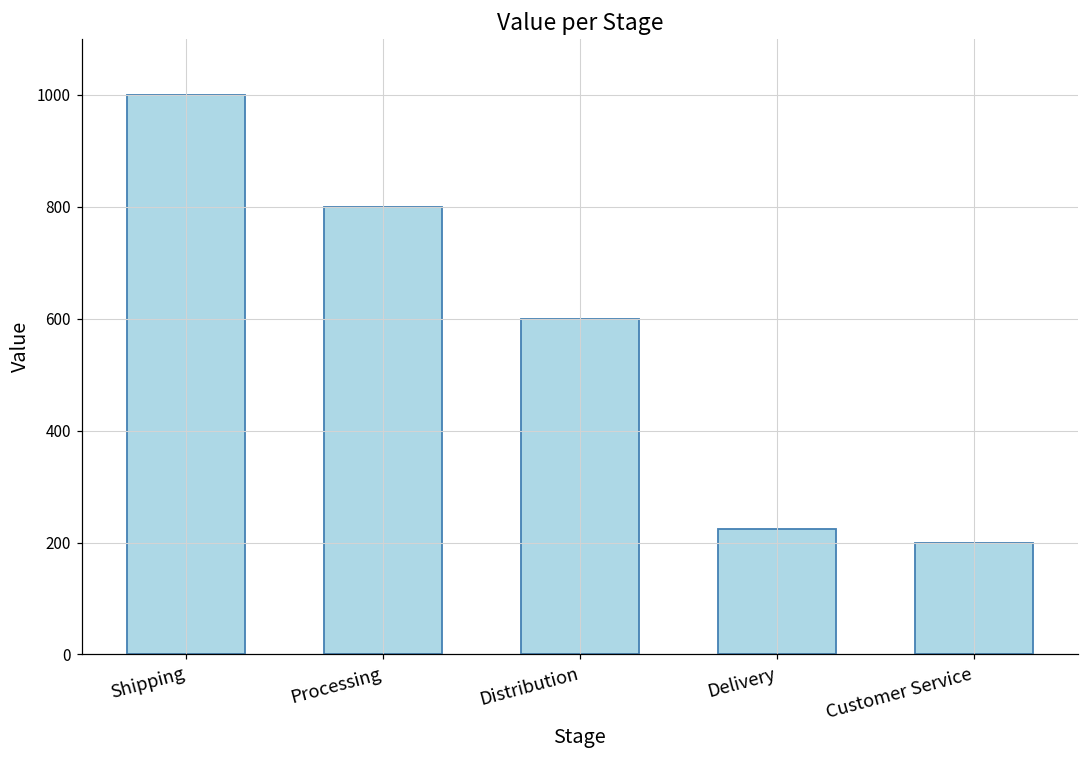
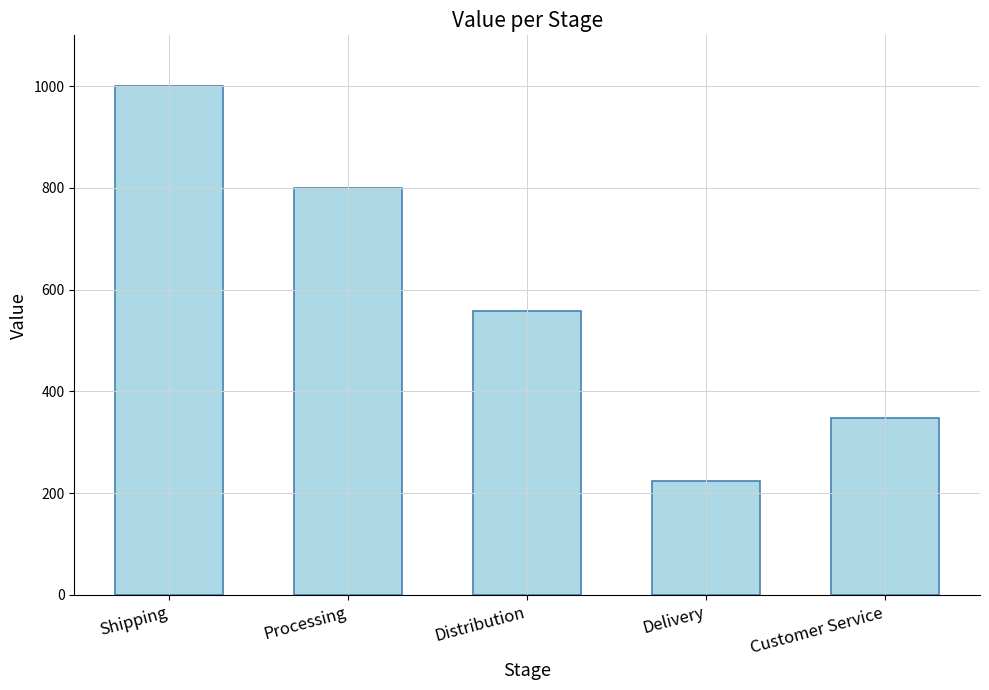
Distribution: 600 -> 560
Customer Service: 200 -> 350
